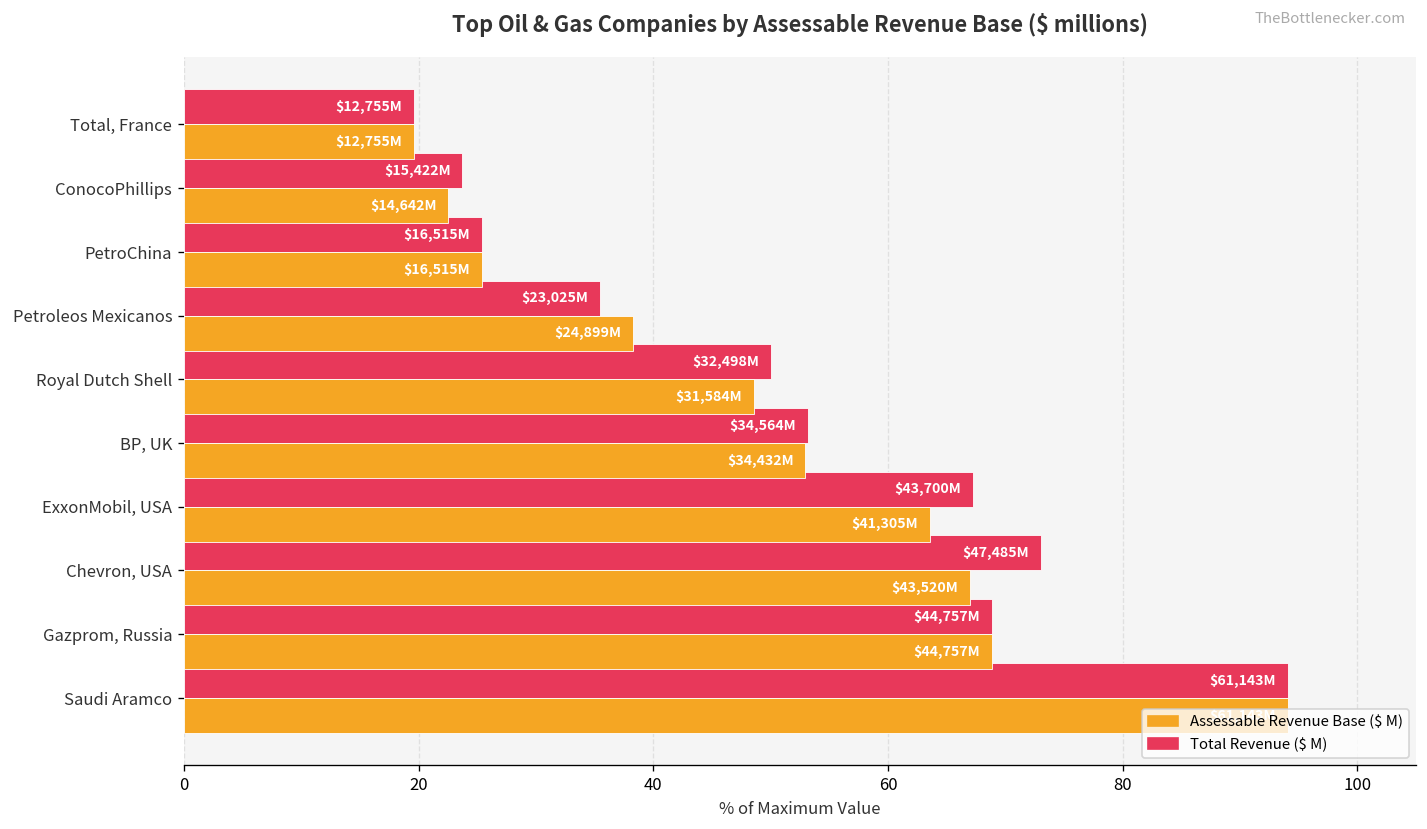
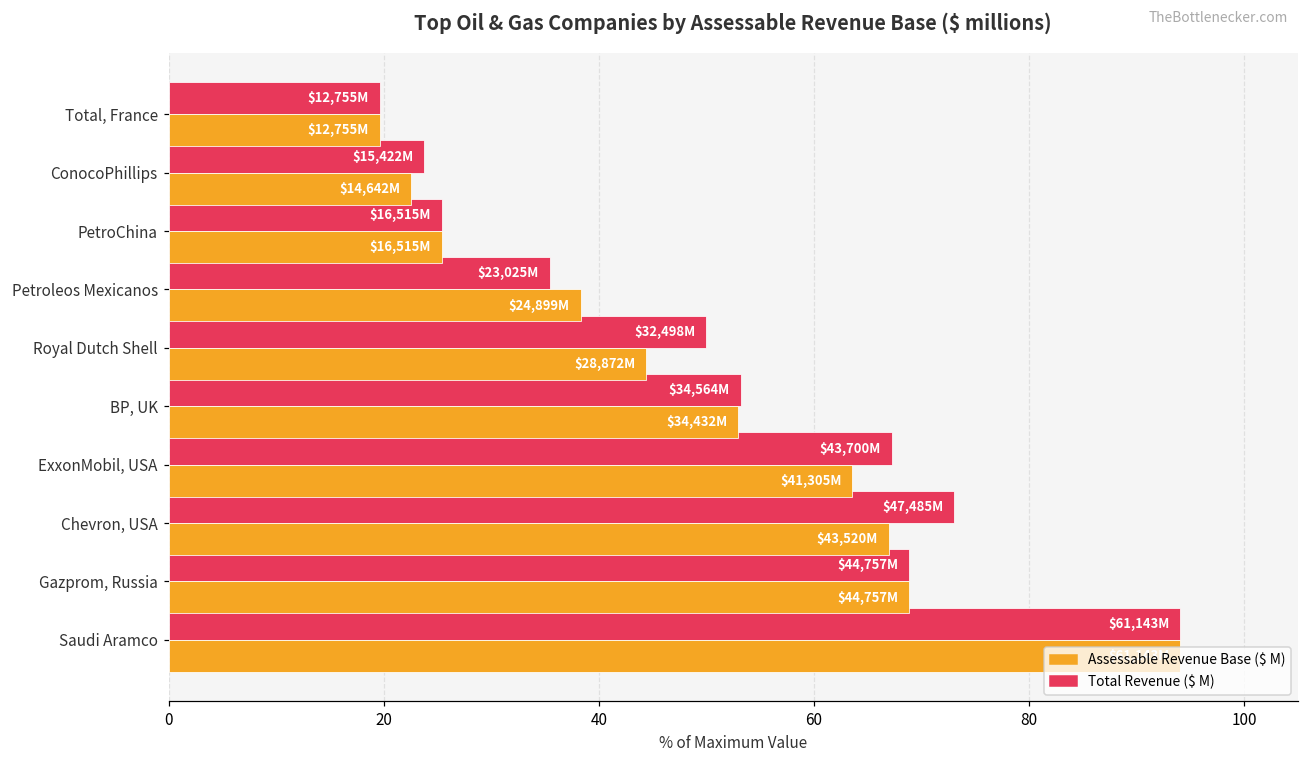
Assessable Revenue Base ($ M), Royal Dutch Shell: $31,584M -> $28,872M
